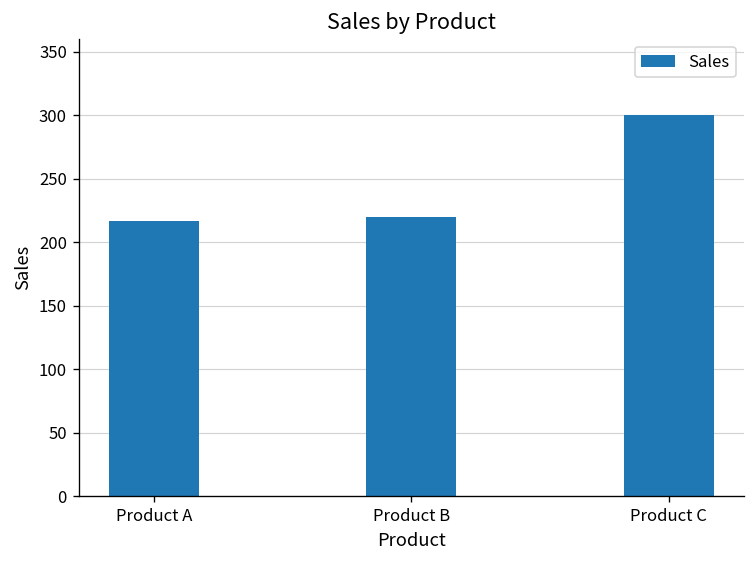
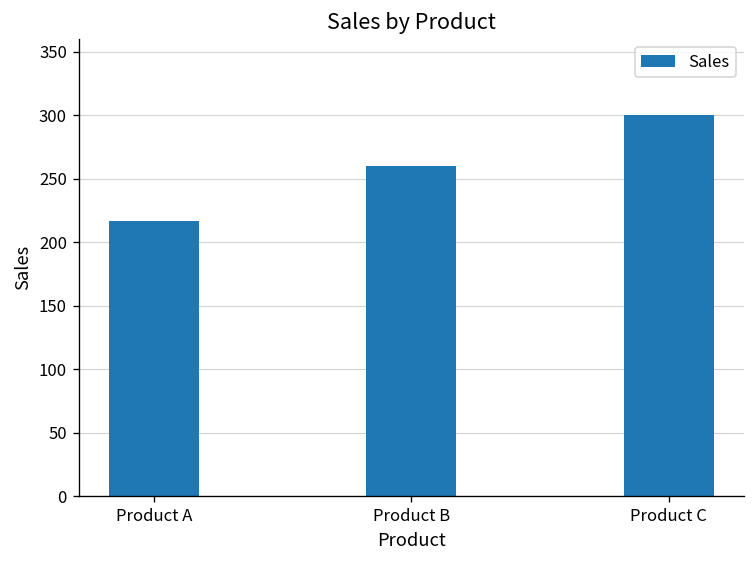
Product B: 220 -> 260
